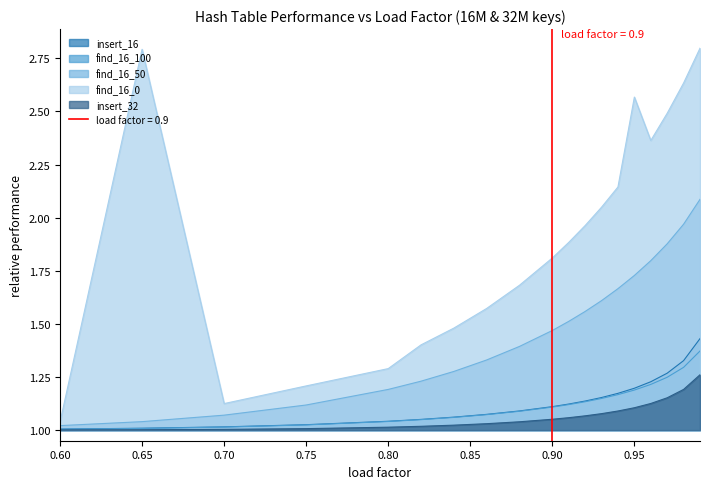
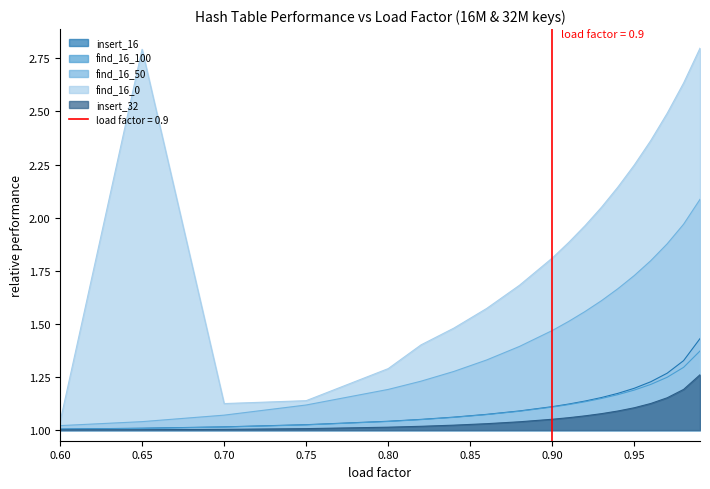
find_16_0, 0.75: 1.21 -> 1.14
find_16_0, 0.95: 2.57 -> 2.25
